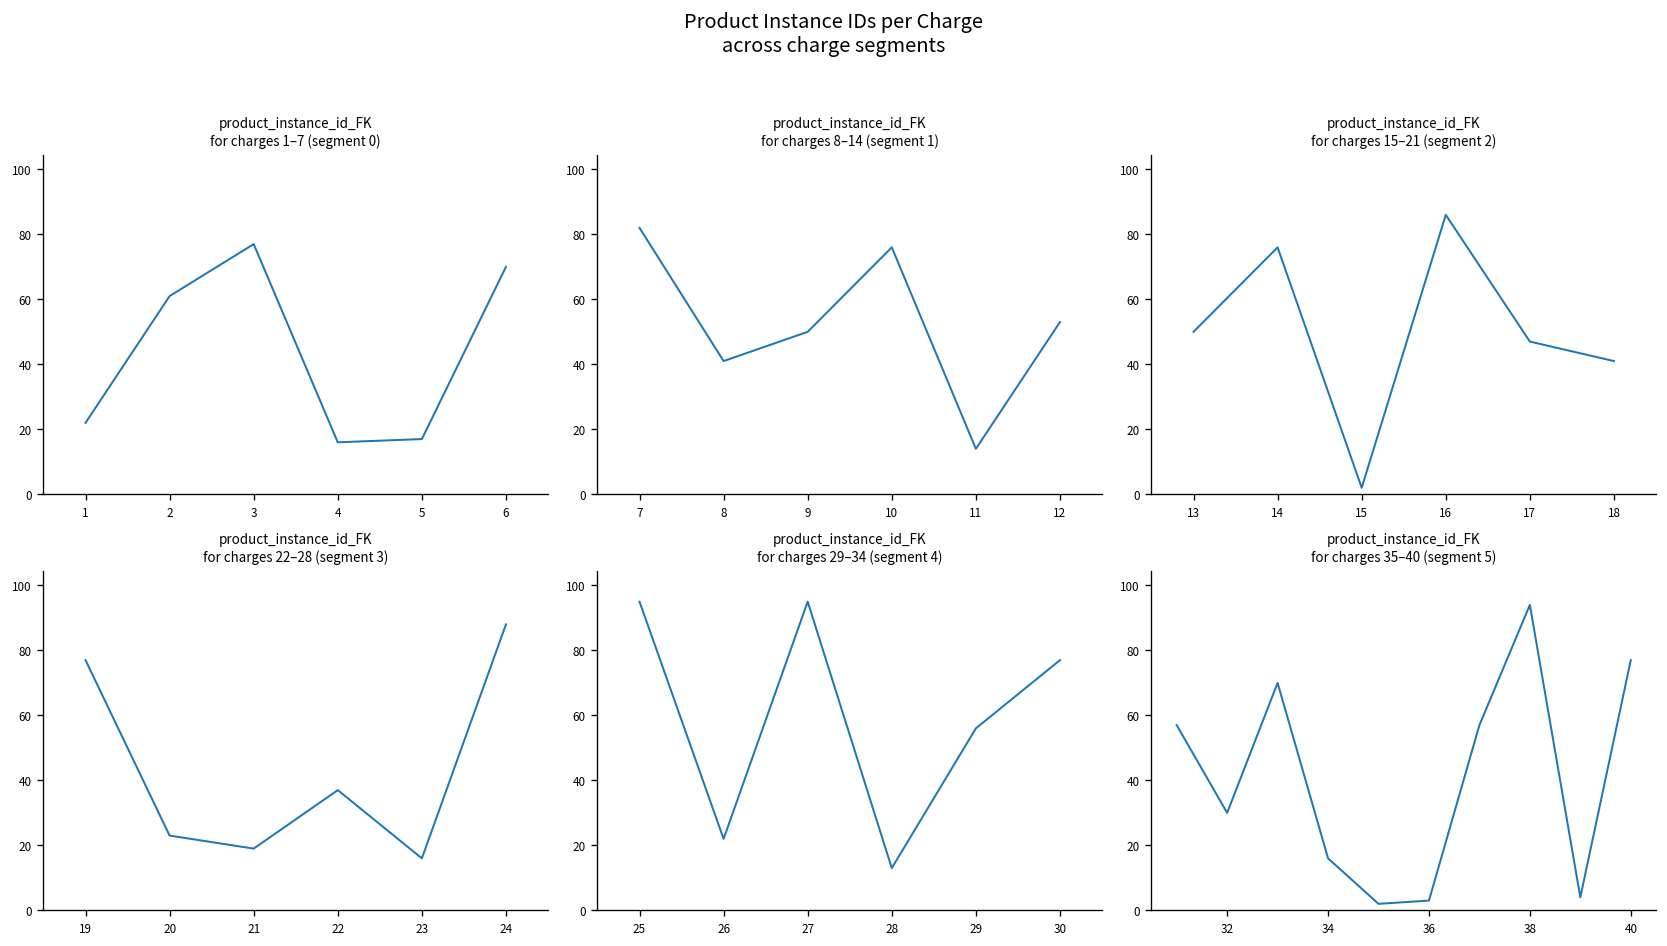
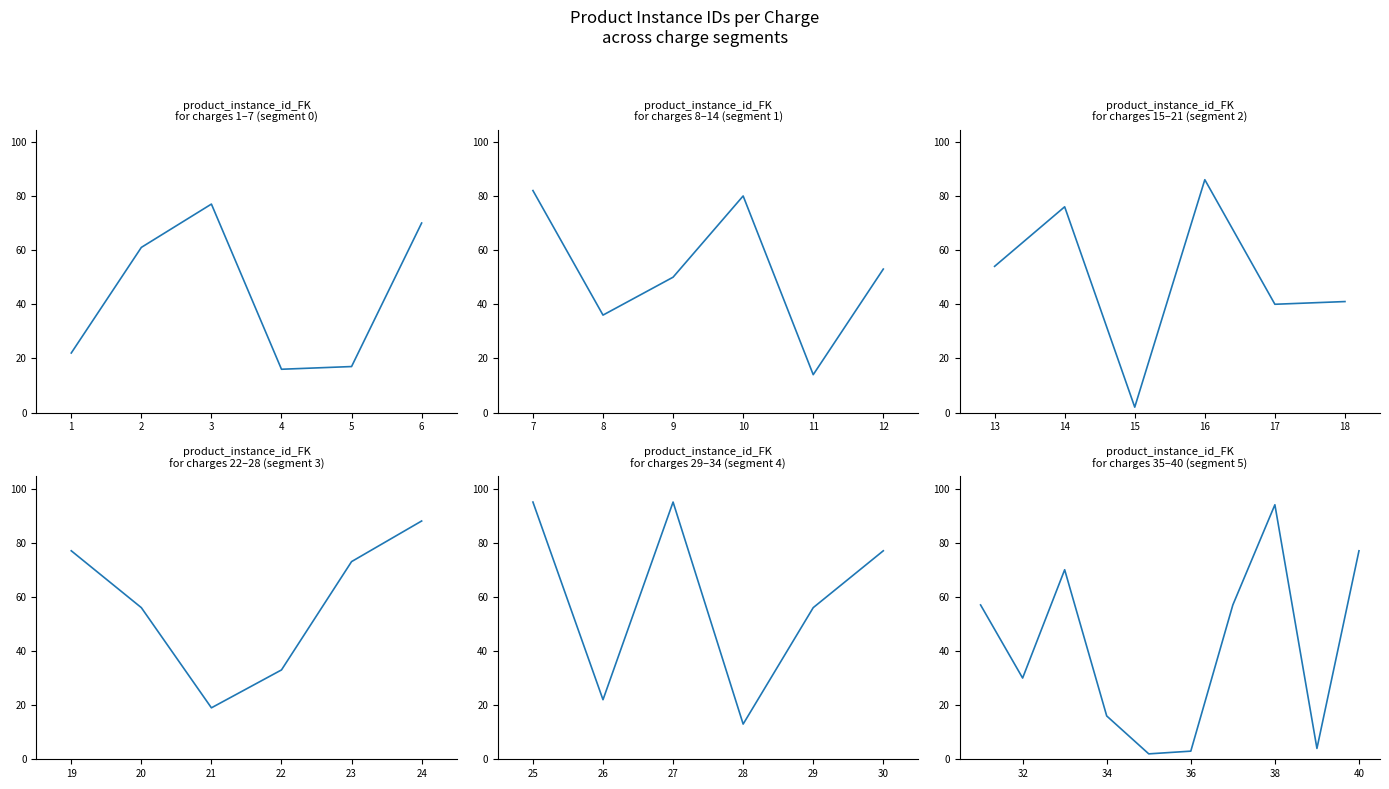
product_instance_id_FK for charges 8–14 (segment 1), 8: 41 -> 36
product_instance_id_FK for charges 8–14 (segment 1), 10: 76 -> 80
product_instance_id_FK for charges 15–21 (segment 2), 13: 50 -> 54
product_instance_id_FK for charges 15–21 (segment 2), 17: 47 -> 40
product_instance_id_FK for charges 22–28 (segment 3), 20: 23 -> 56
product_instance_id_FK for charges 22–28 (segment 3), 22: 37 -> 33
product_instance_id_FK for charges 22–28 (segment 3), 23: 16 -> 73
